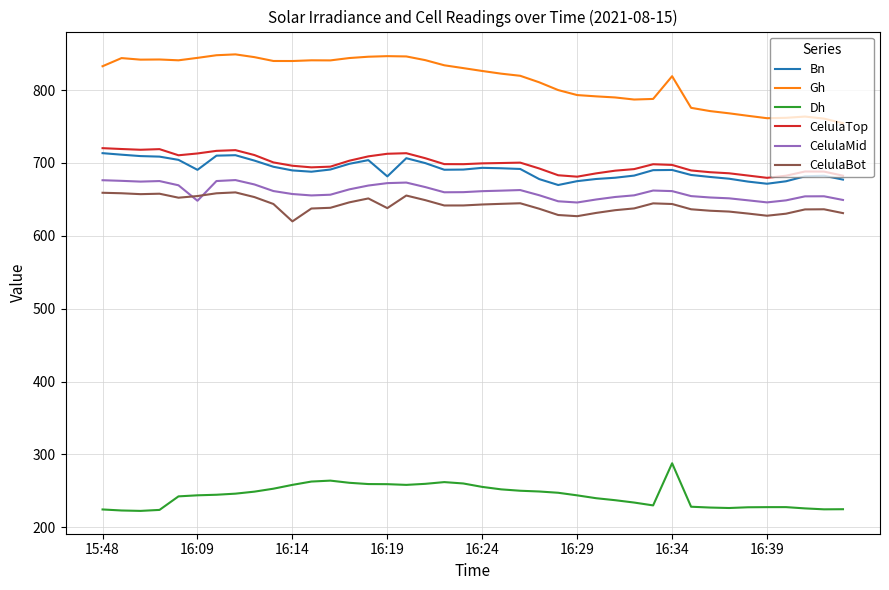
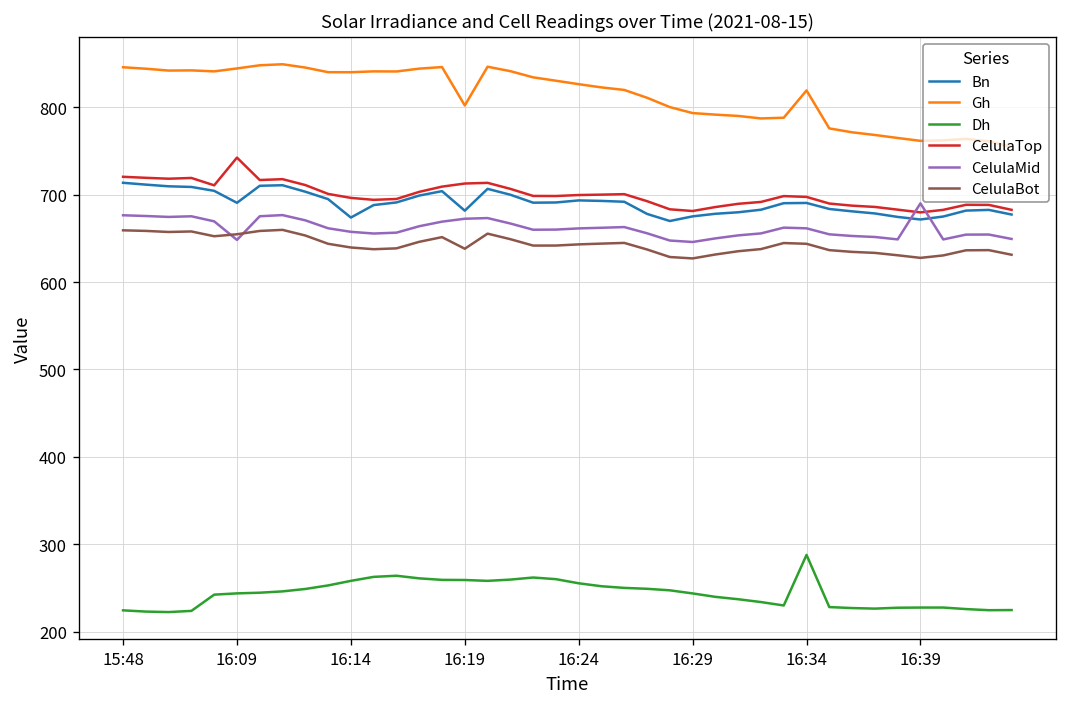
Gh, 15:48: 830 -> 850
CelulaTop, 16:09: 710 -> 740
Bn, 16:14: 690 -> 670
CelulaBot, 16:14: 620 -> 640
Gh, 16:19: 850 -> 800
CelulaMid, 16:39: 650 -> 690
